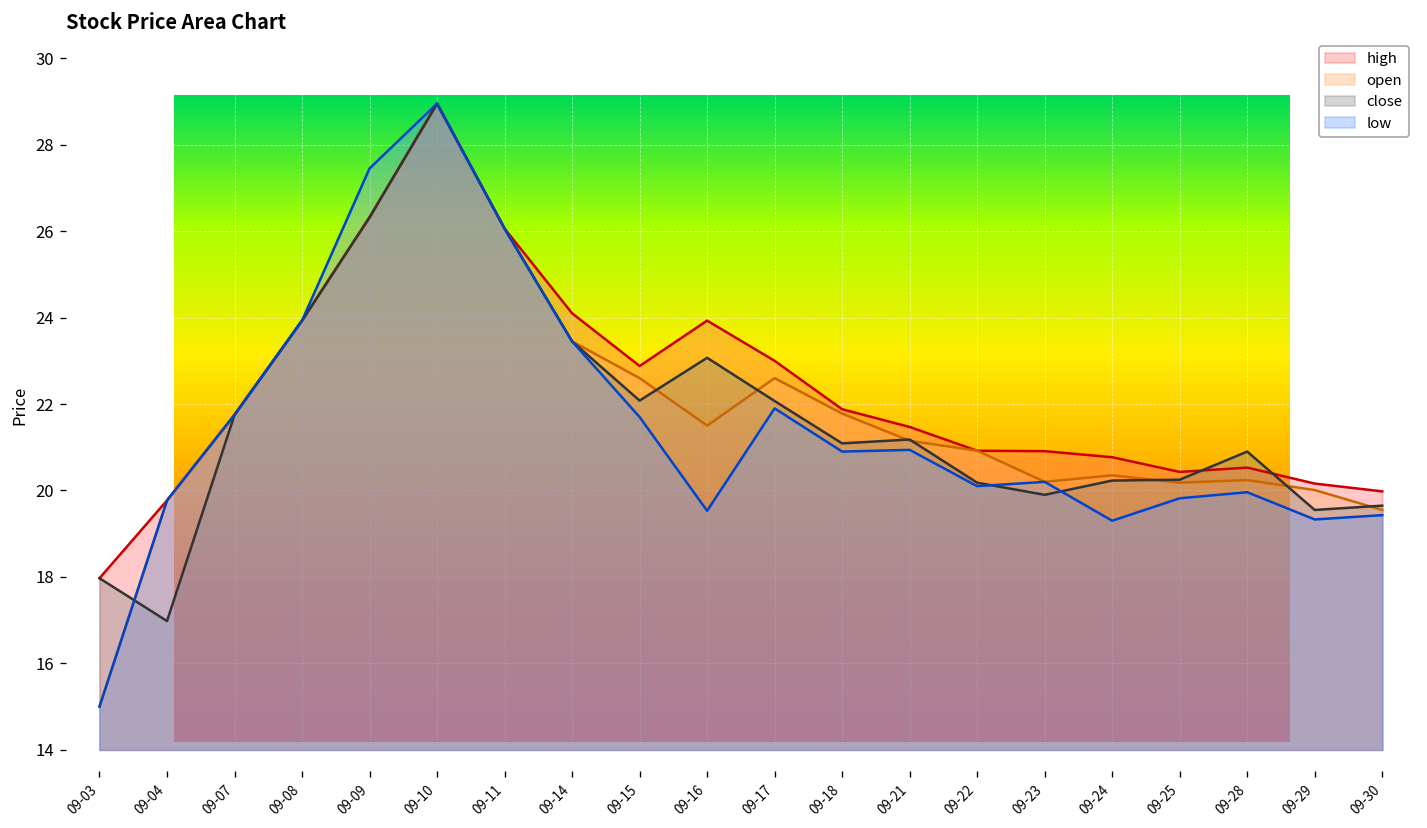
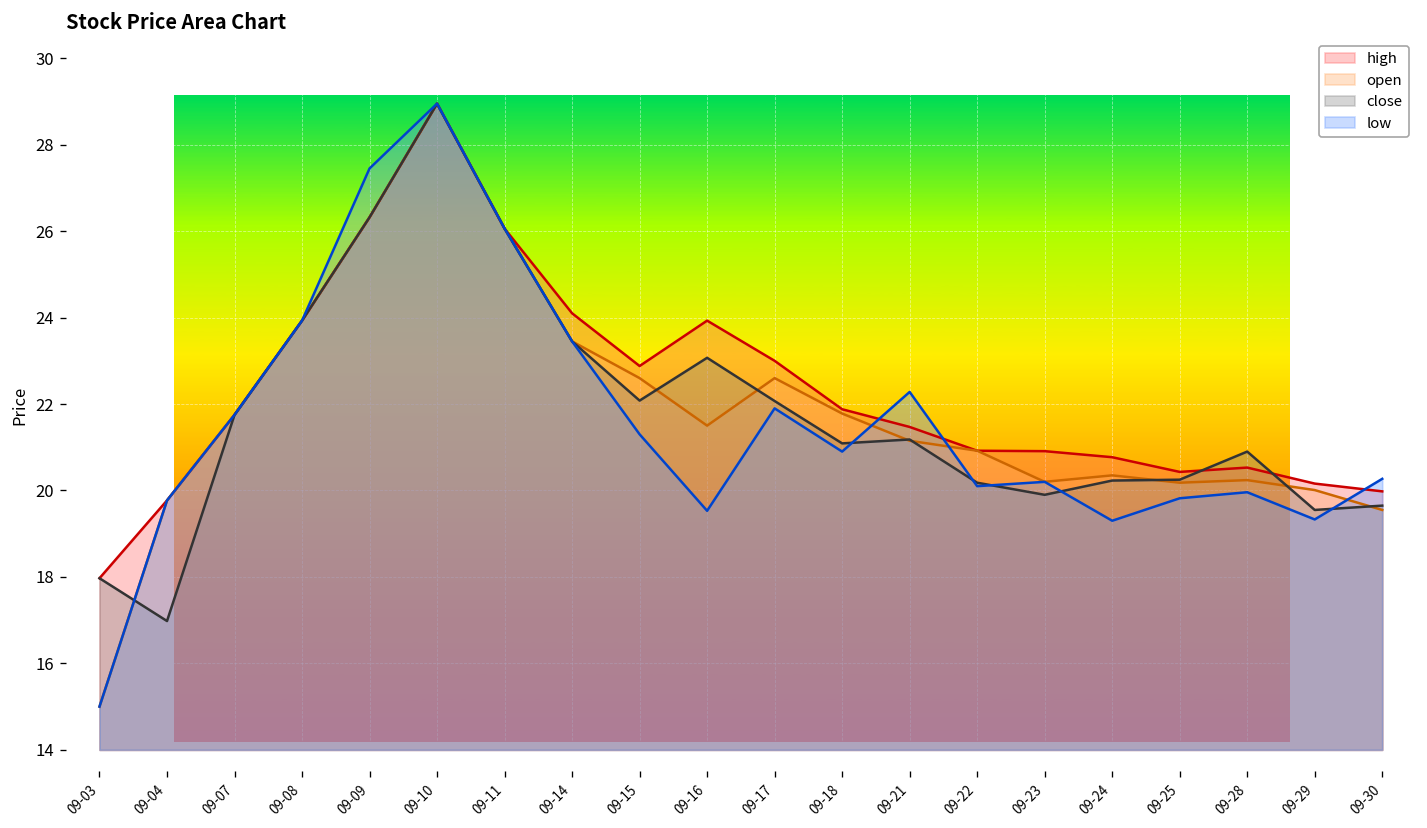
low, 09-15: 21.7 -> 21.3
low, 09-21: 20.9 -> 22.3
low, 09-30: 19.4 -> 20.3
